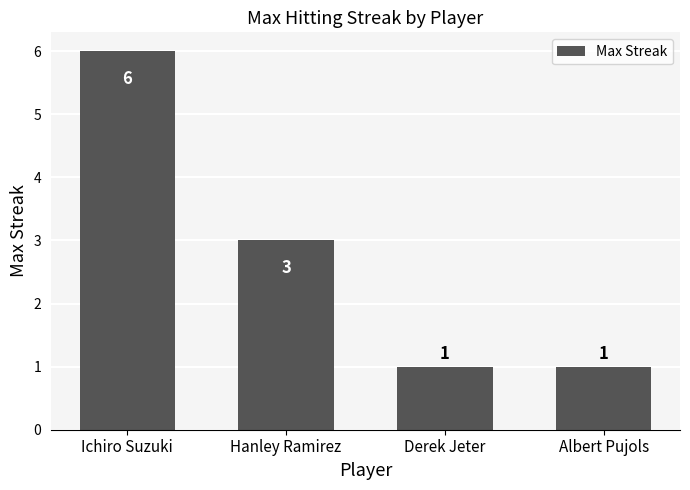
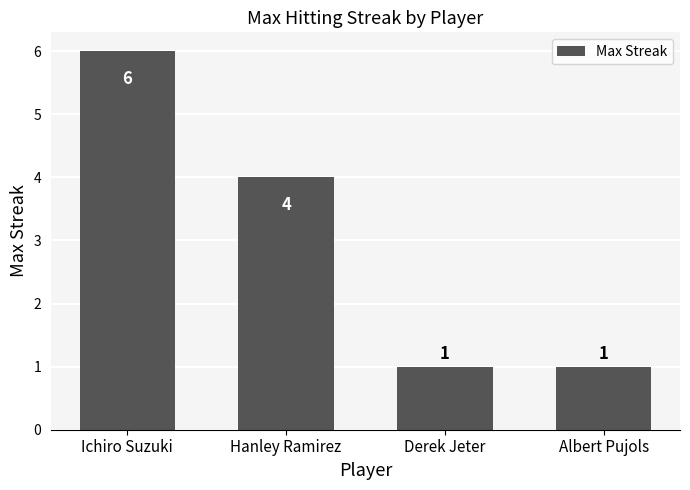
Hanley Ramirez: 3 -> 4
